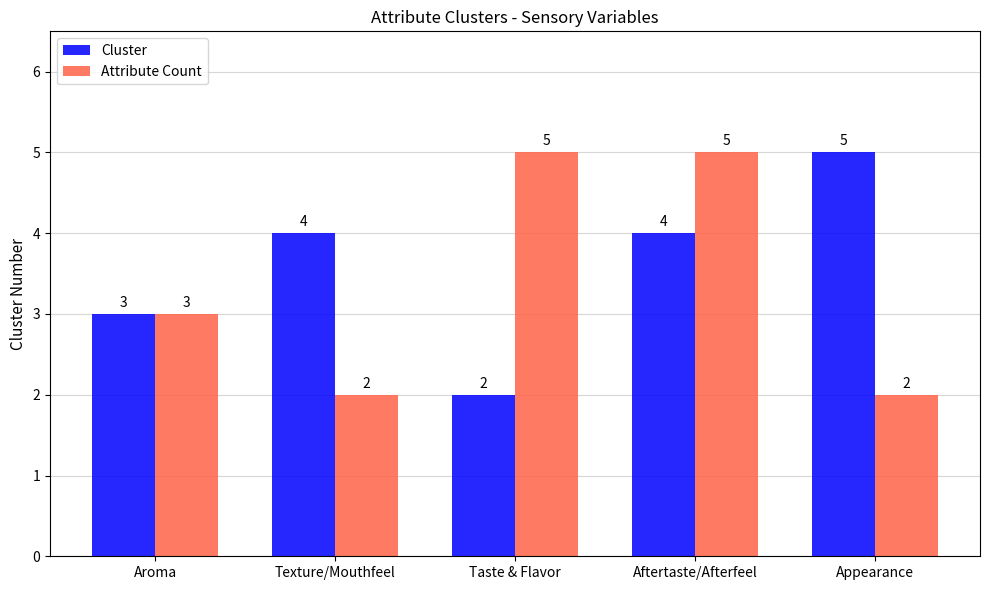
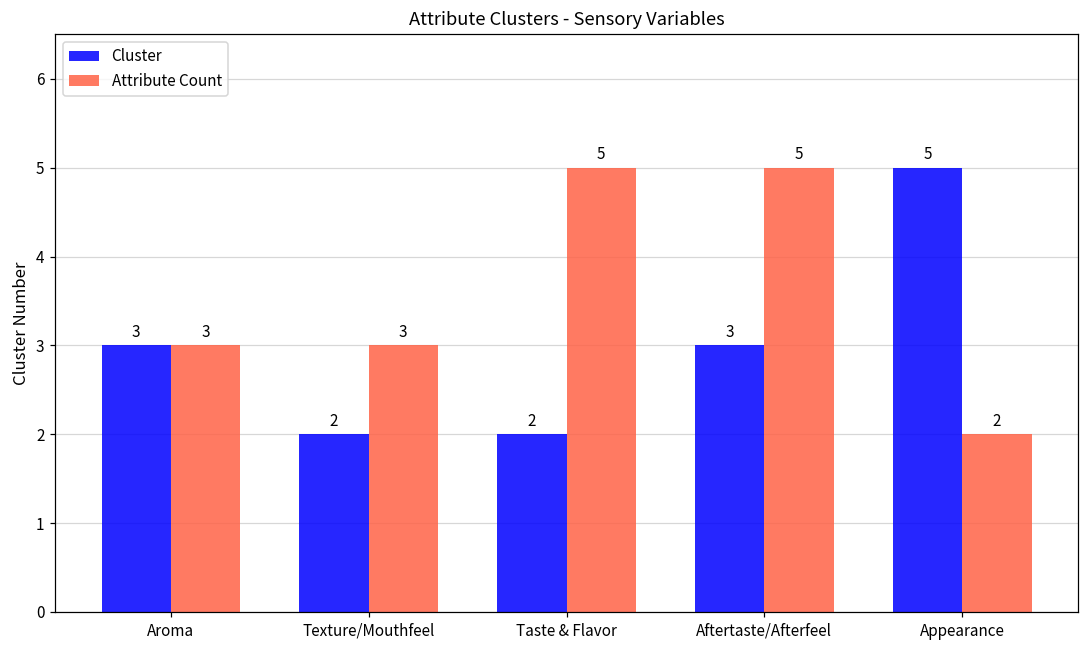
Cluster, Texture/Mouthfeel: 4 -> 2
Attribute Count, Texture/Mouthfeel: 2 -> 3
Cluster, Aftertaste/Afterfeel: 4 -> 3
